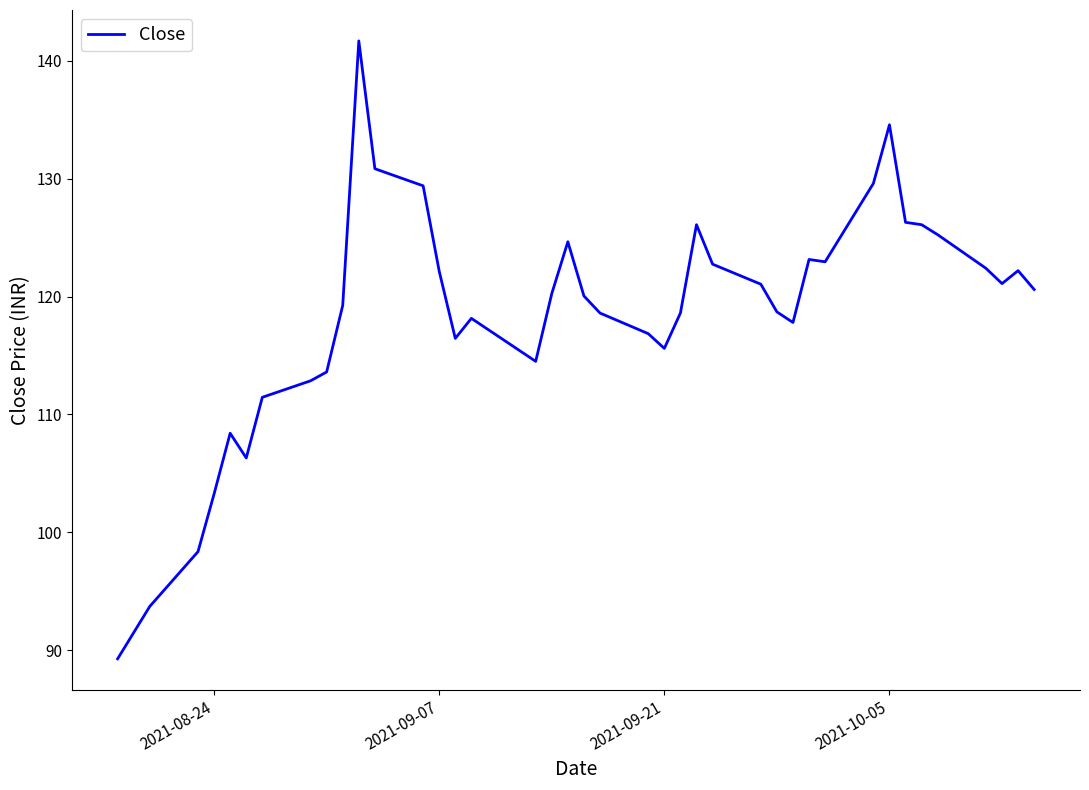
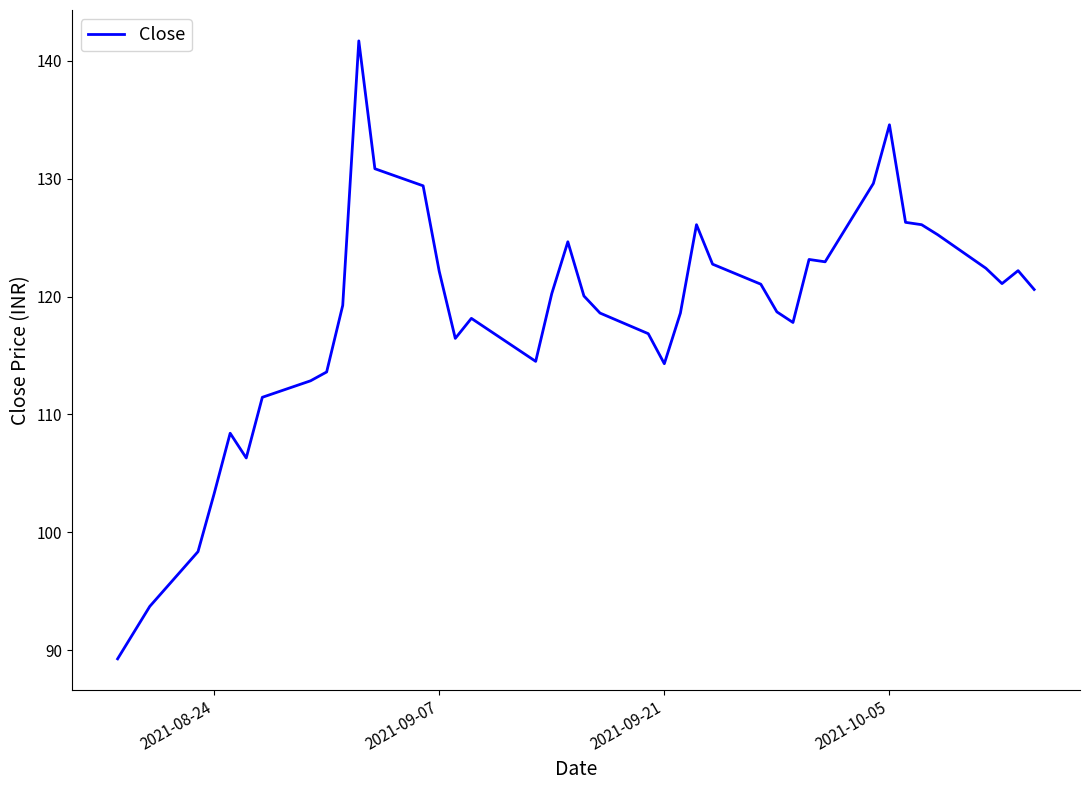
2021-09-21: 115.6 -> 114.3
